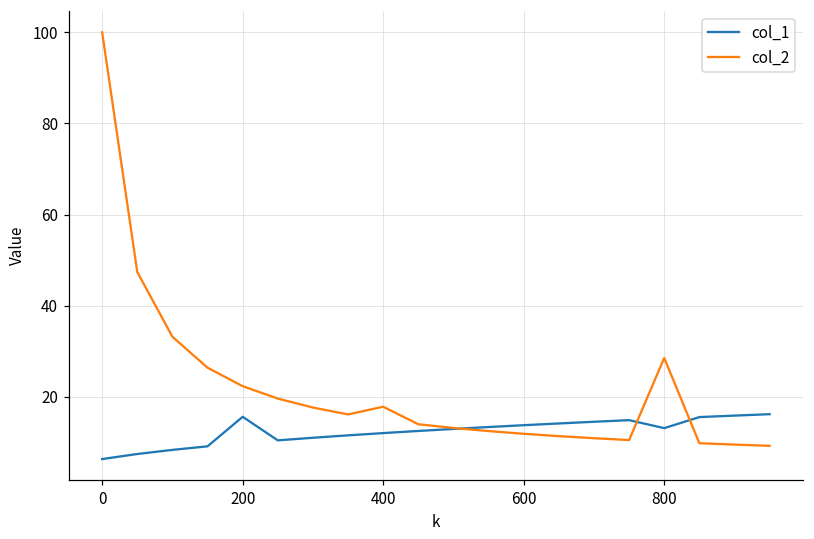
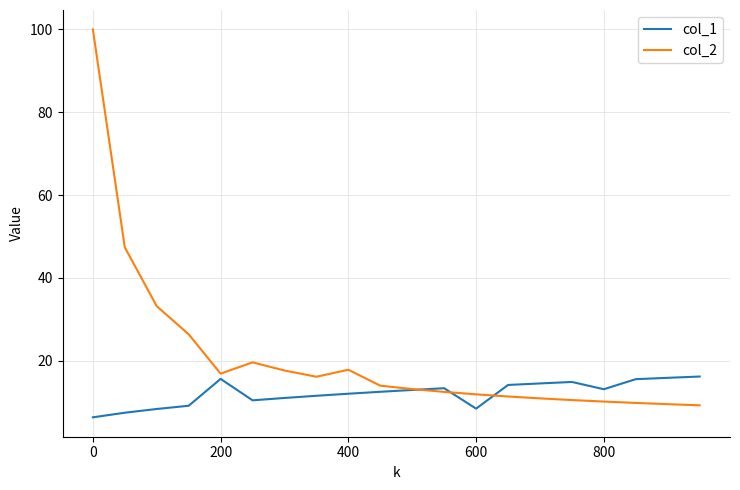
col_2, 200: 22 -> 17
col_1, 600: 14 -> 8
col_2, 800: 29 -> 10
